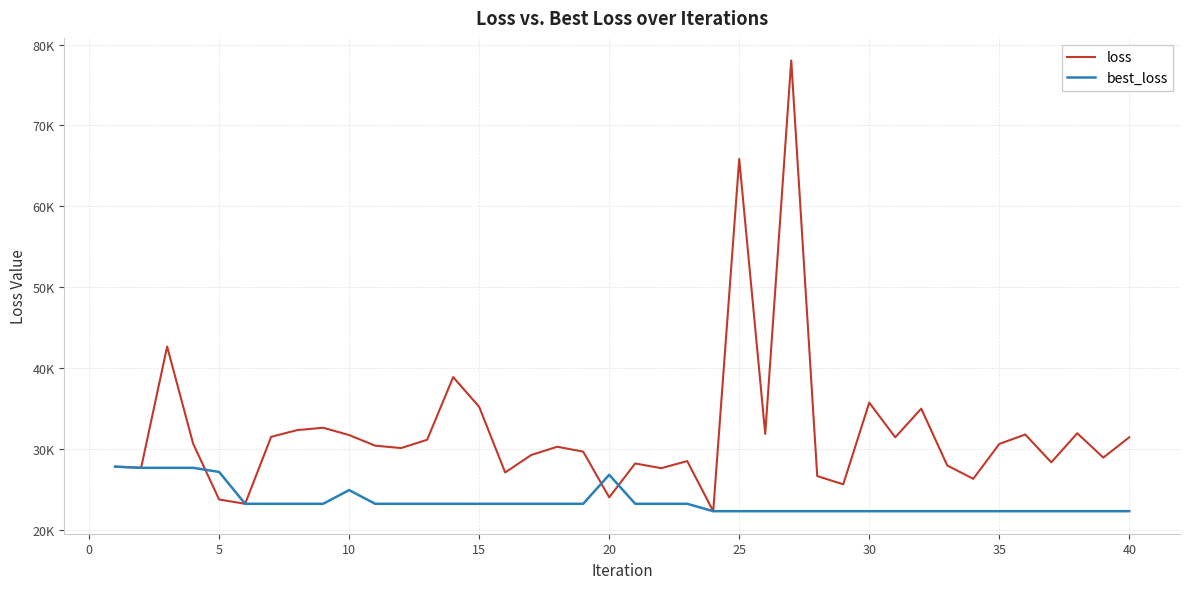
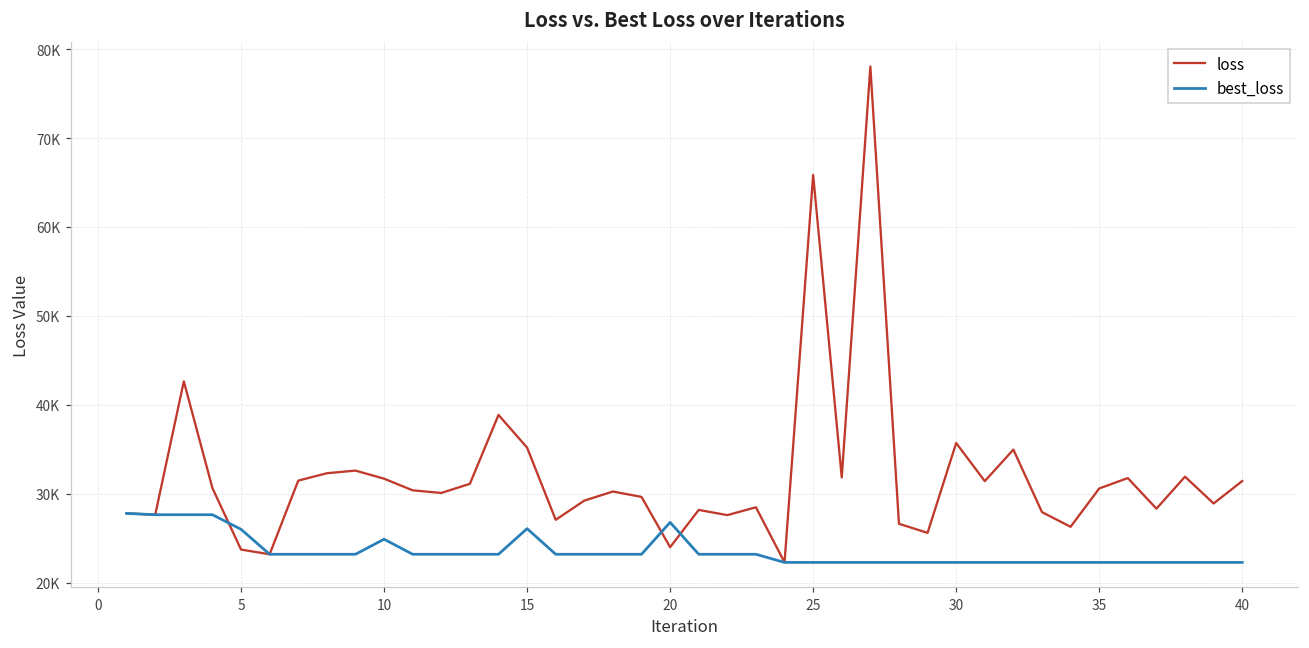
best_loss, 5: 27000 -> 26000
best_loss, 15: 23000 -> 26000
